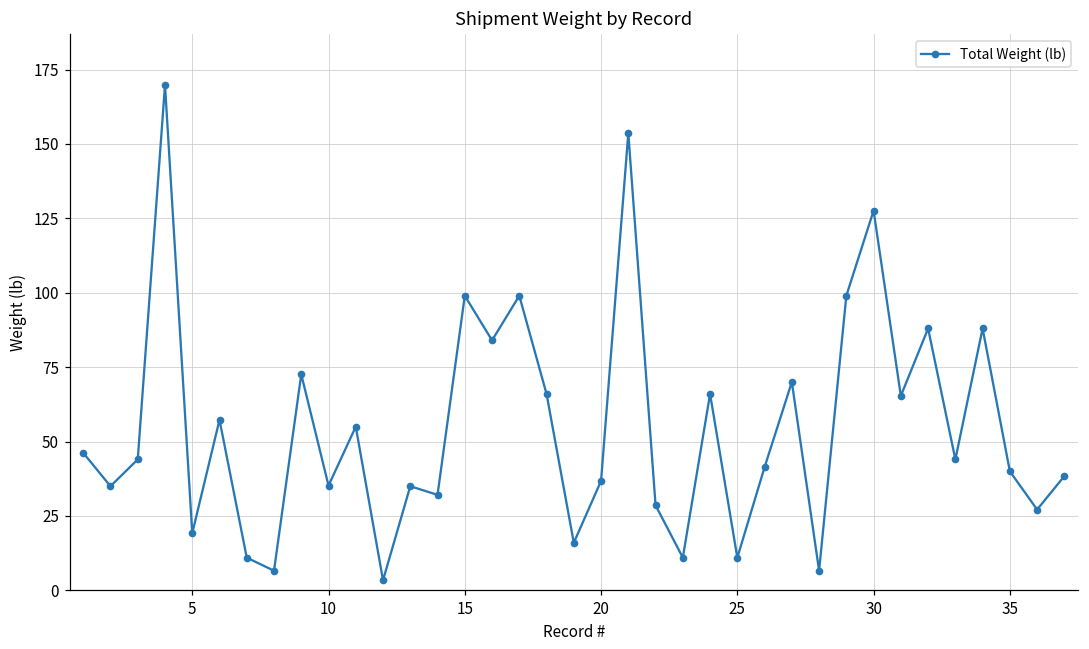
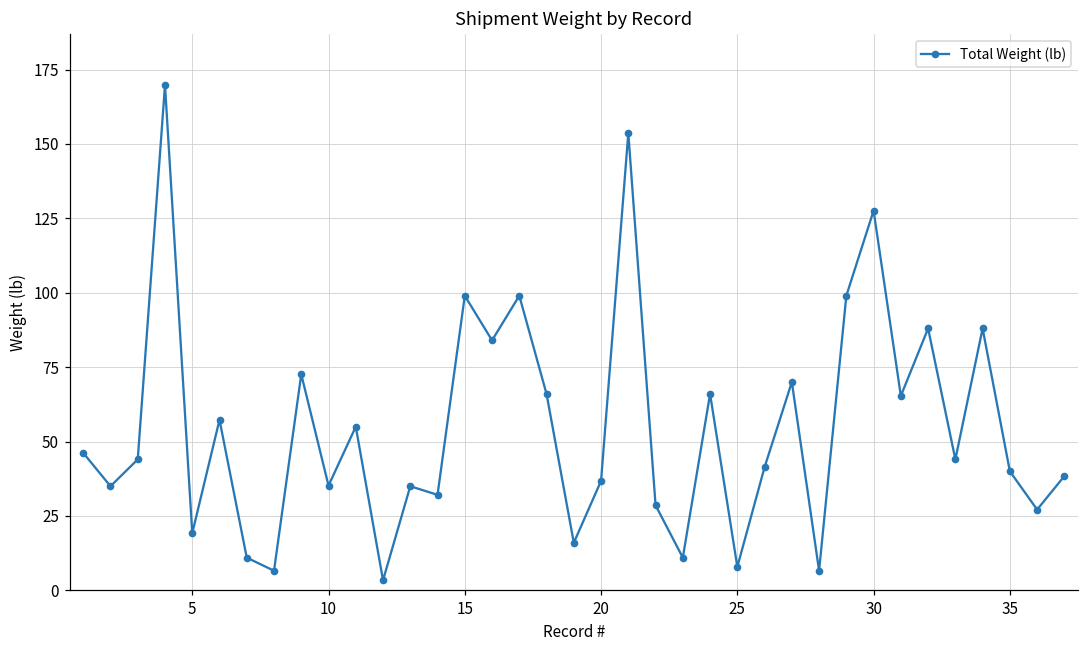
25: 11 -> 8
